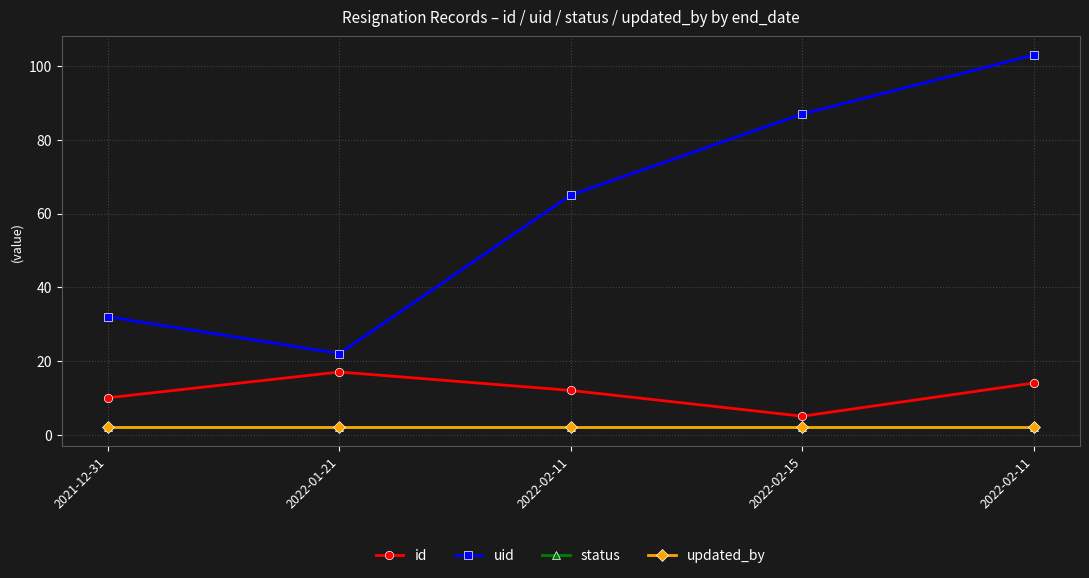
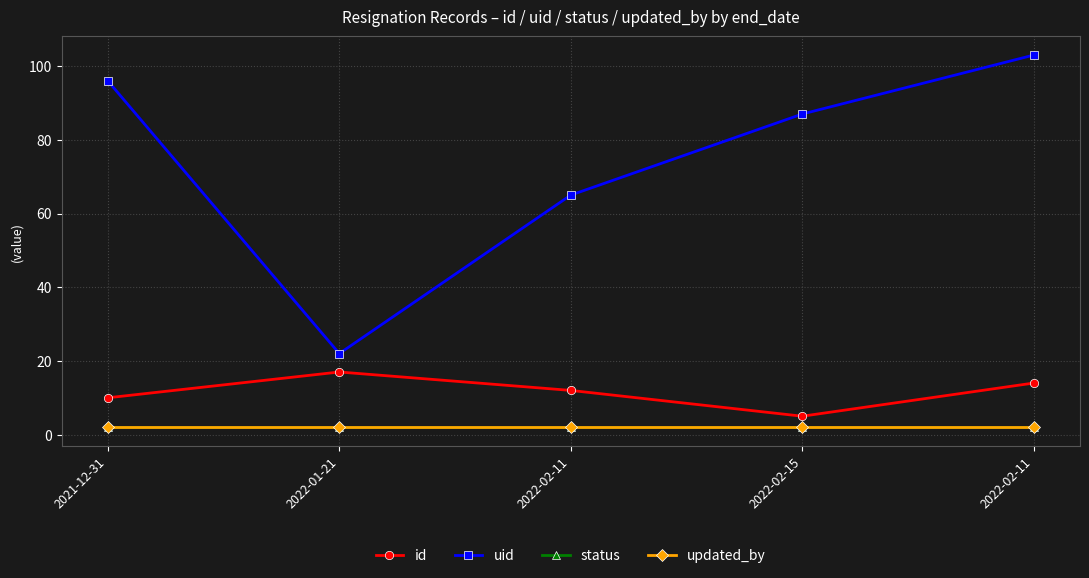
uid, 2021-12-31: 32 -> 96
